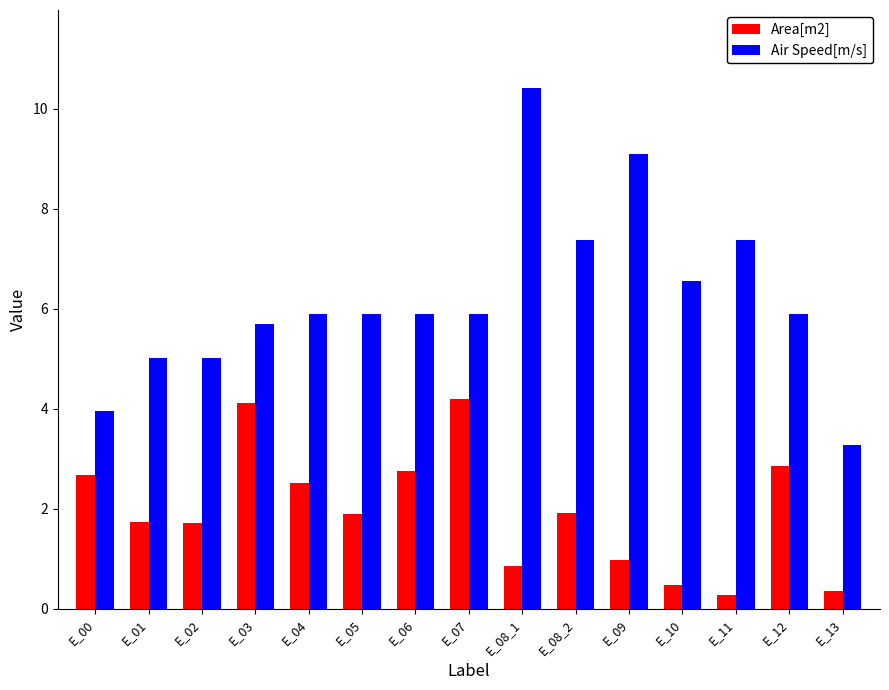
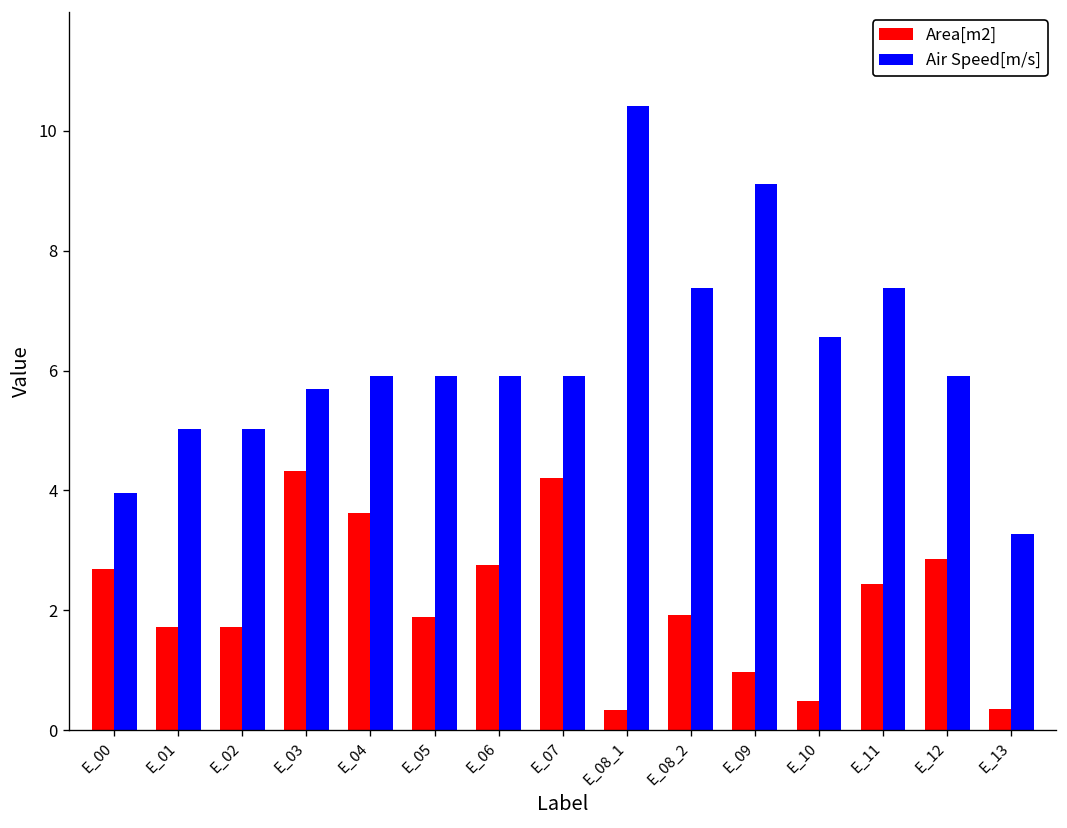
Area[m2], E_03: 4.1 -> 4.3
Area[m2], E_04: 2.5 -> 3.6
Area[m2], E_08_1: 0.9 -> 0.3
Area[m2], E_11: 0.3 -> 2.4
